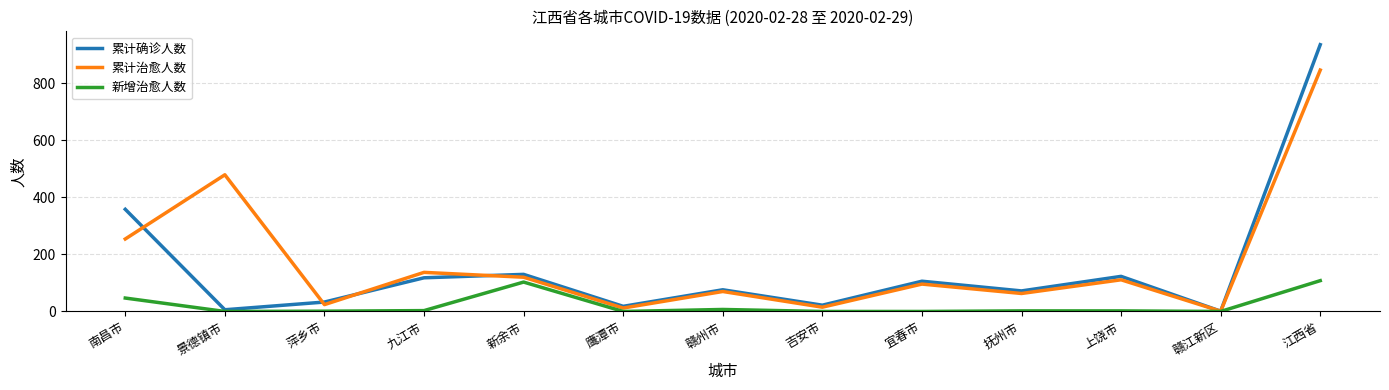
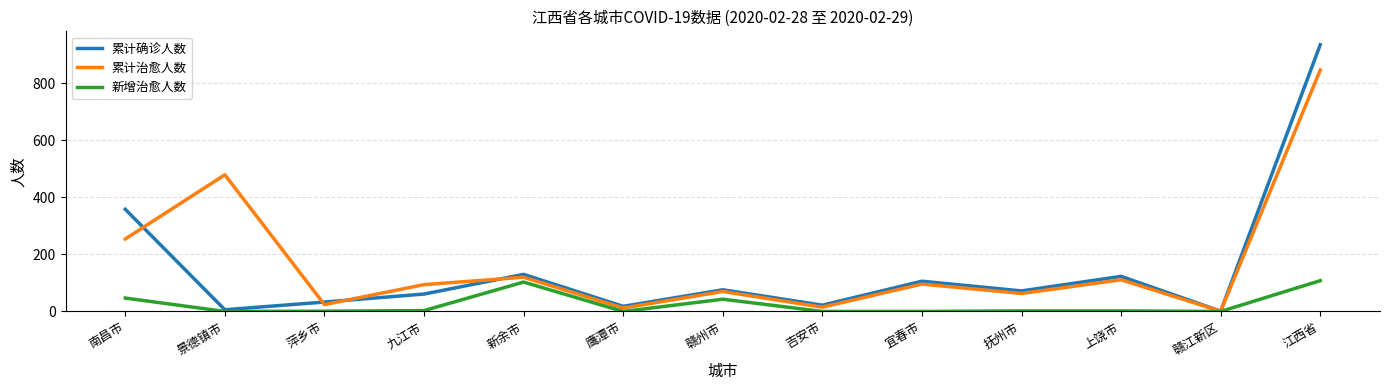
累计确诊人数, 九江市: 120 -> 60
累计治愈人数, 九江市: 140 -> 90
新增治愈人数, 赣州市: 10 -> 40
